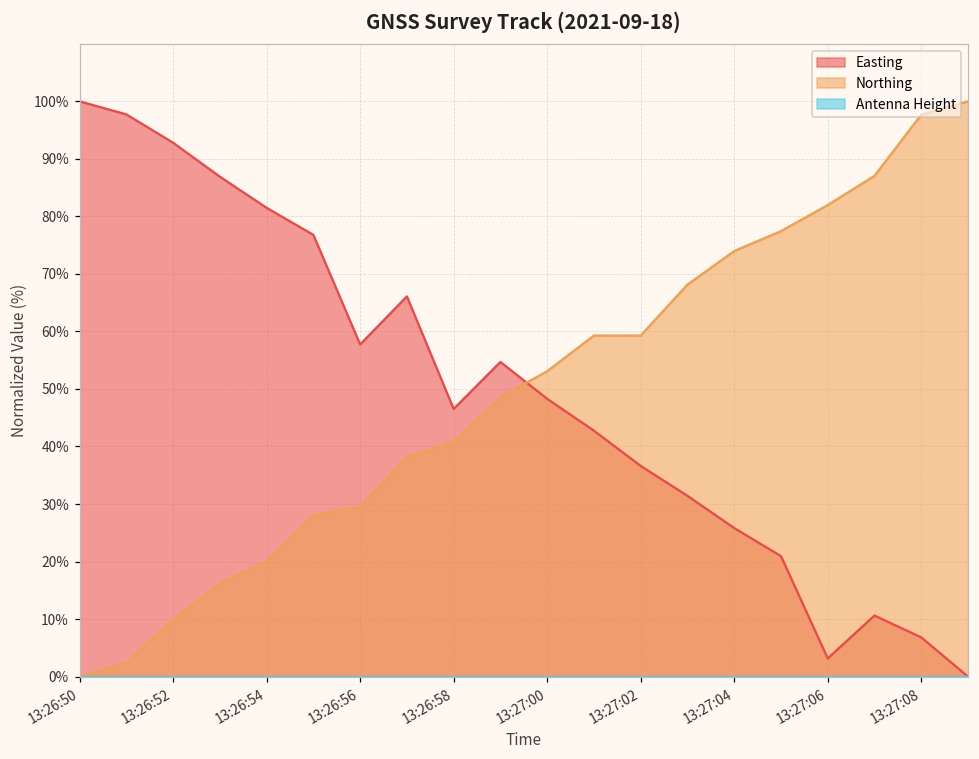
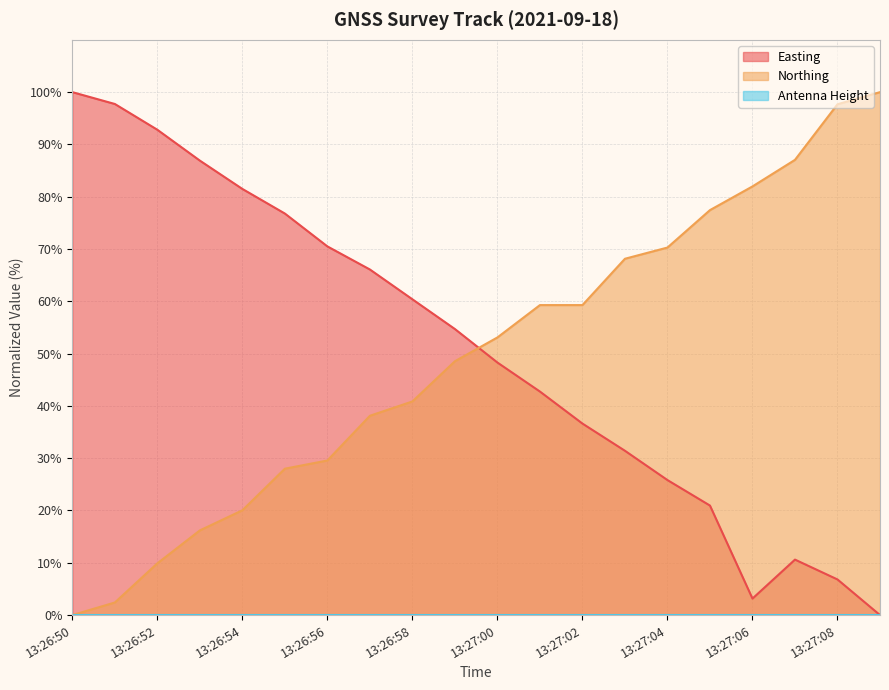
Easting, 13:26:56: 58% -> 71%
Easting, 13:26:58: 47% -> 60%
Northing, 13:27:04: 74% -> 70%
